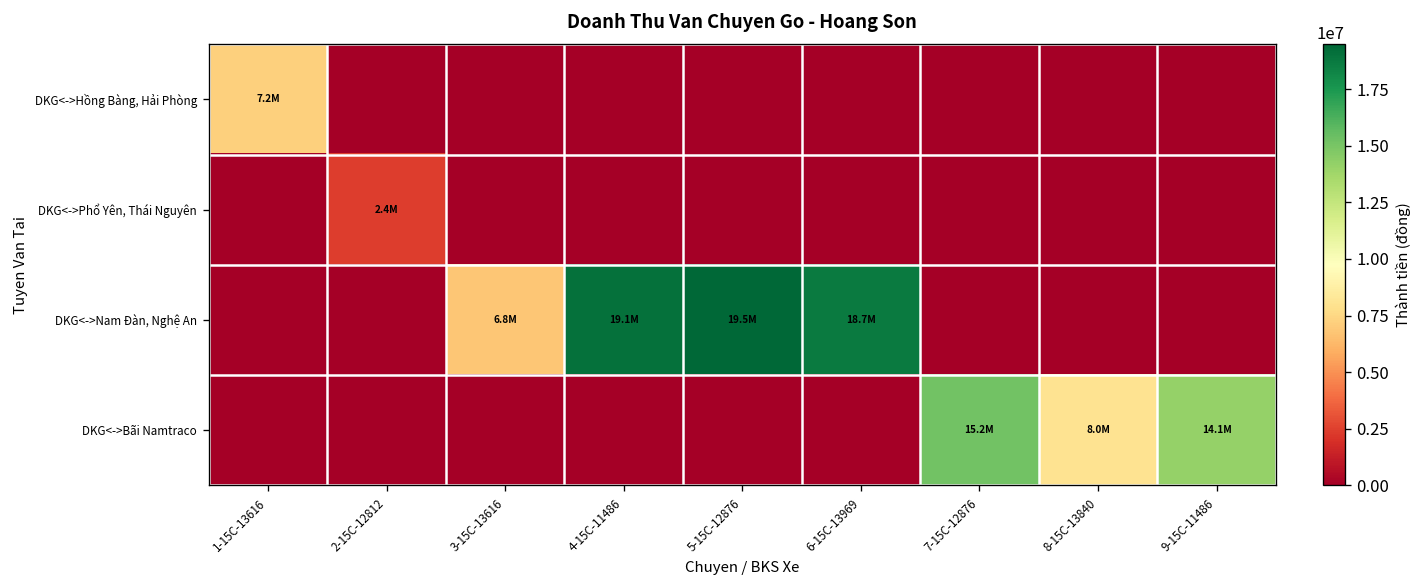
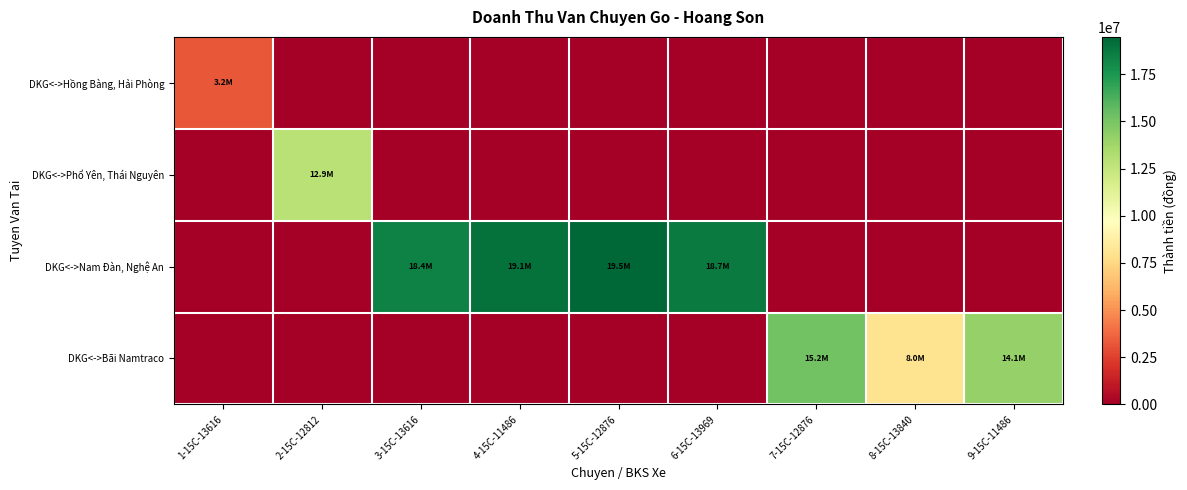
DKG<->Hồng Bàng, Hải Phòng, 1-15C-13616: 7.2M -> 3.2M
DKG<->Phổ Yên, Thái Nguyên, 2-15C-12812: 2.4M -> 12.9M
DKG<->Nam Đàn, Nghệ An, 3-15C-13616: 6.8M -> 18.4M
